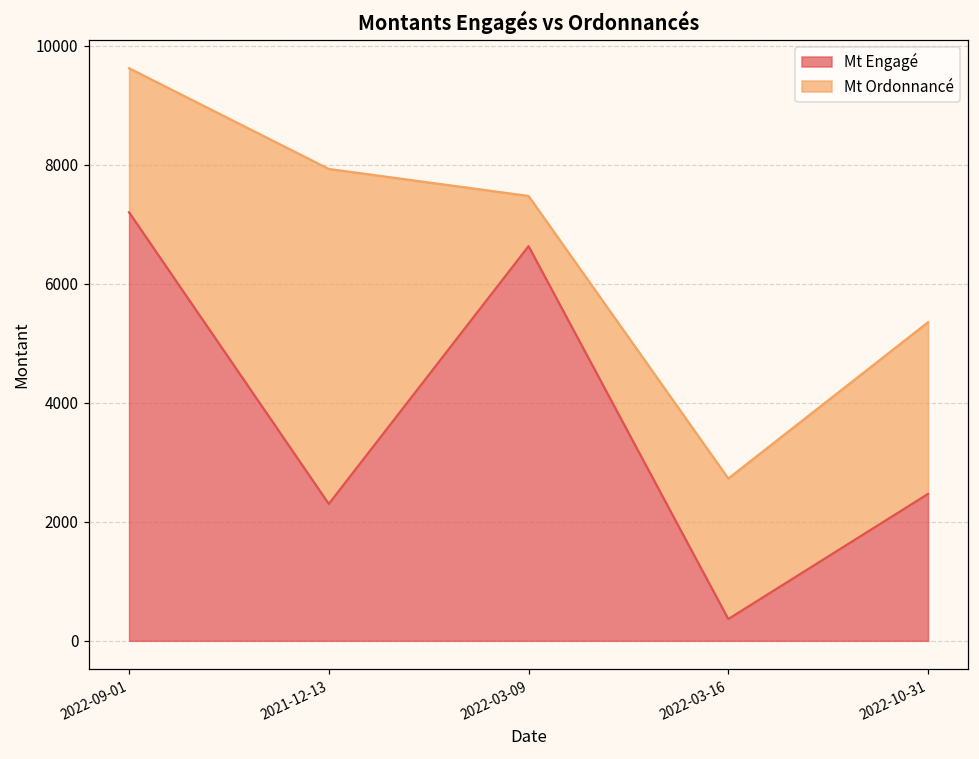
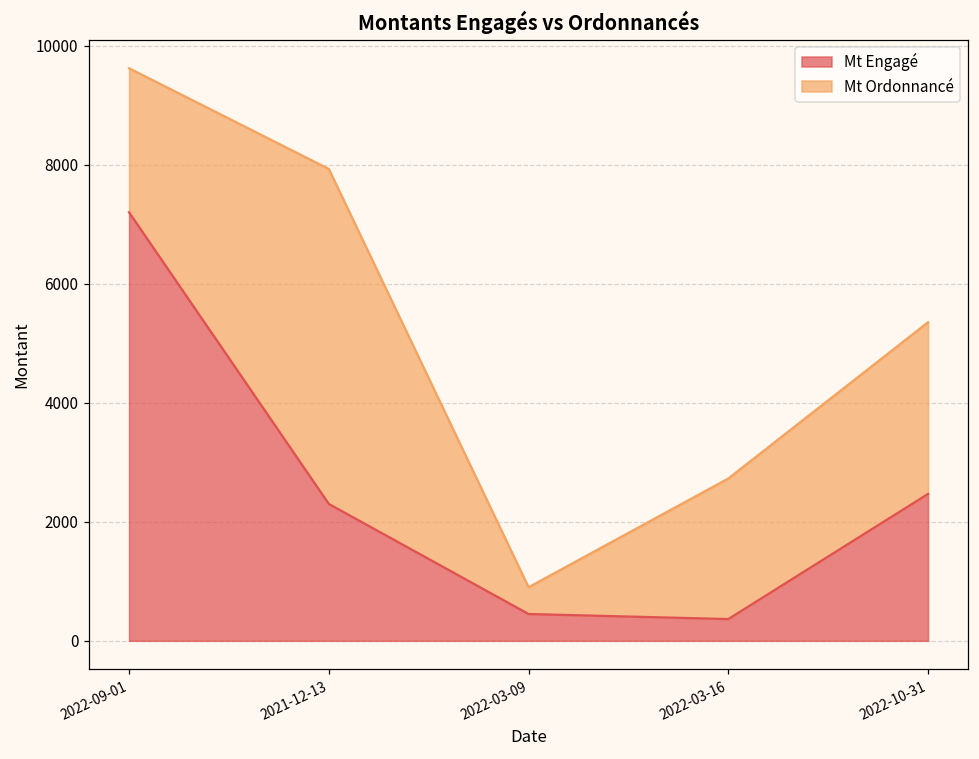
Mt Engagé, 2022-03-09: 6600 -> 500
Mt Ordonnancé, 2022-03-09: 800 -> 500
